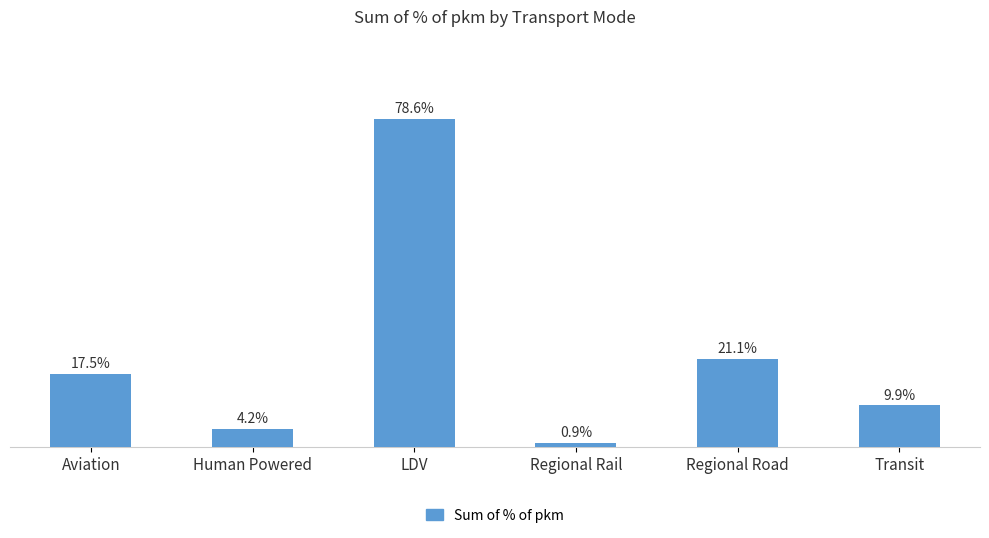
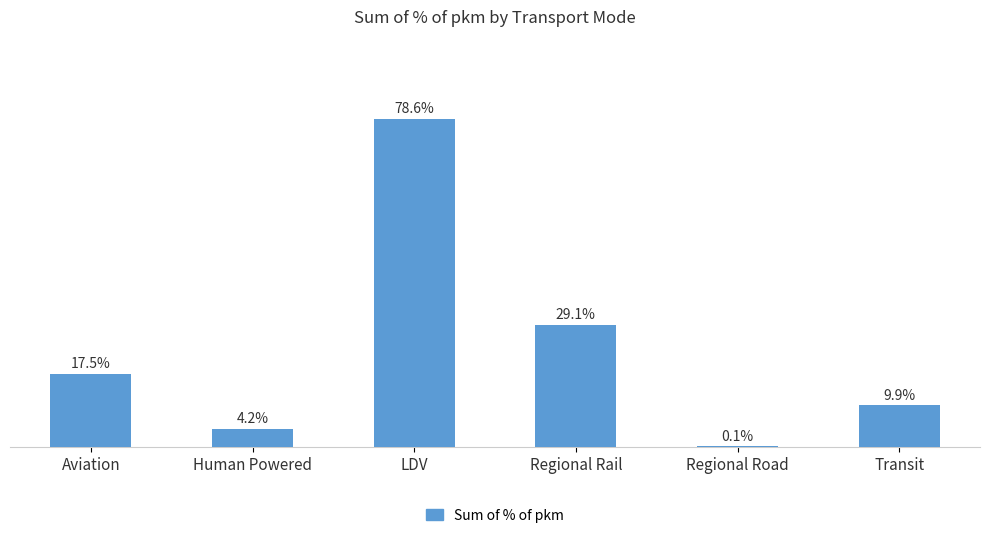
Regional Rail: 0.9% -> 29.1%
Regional Road: 21.1% -> 0.1%
